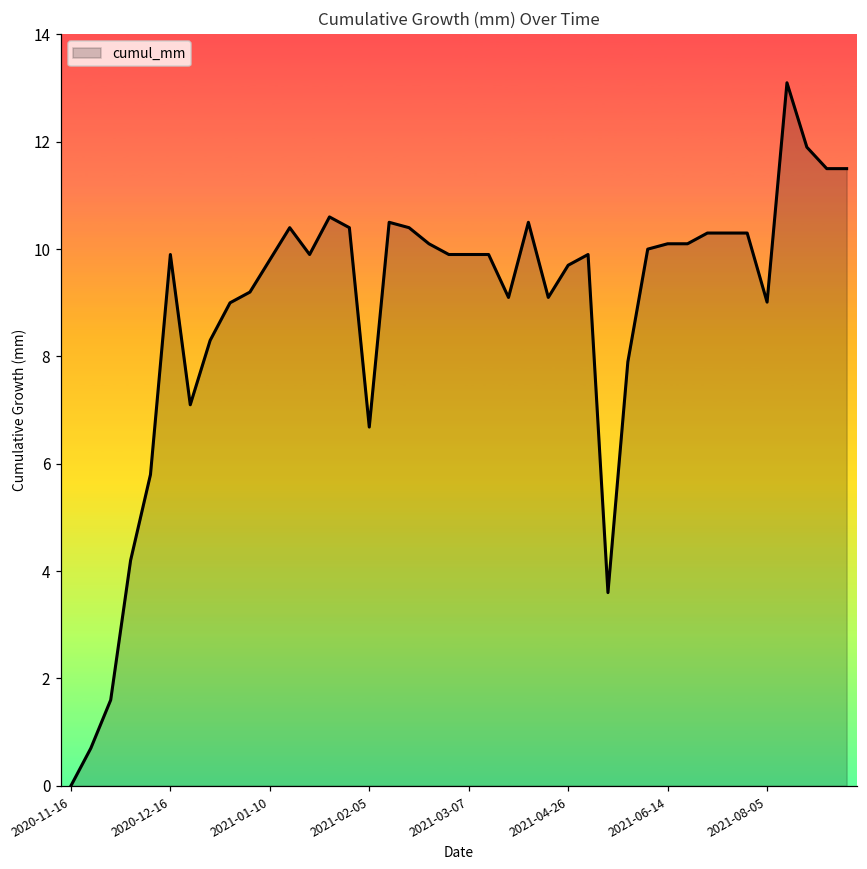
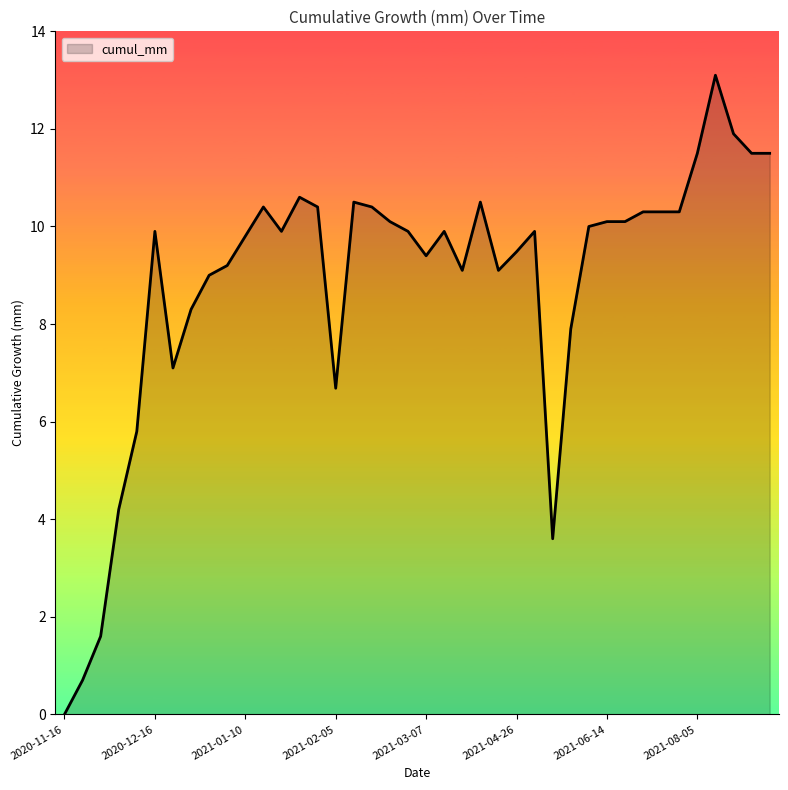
2021-03-07: 9.9 -> 9.4
2021-04-26: 9.7 -> 9.5
2021-08-05: 9.0 -> 11.5
